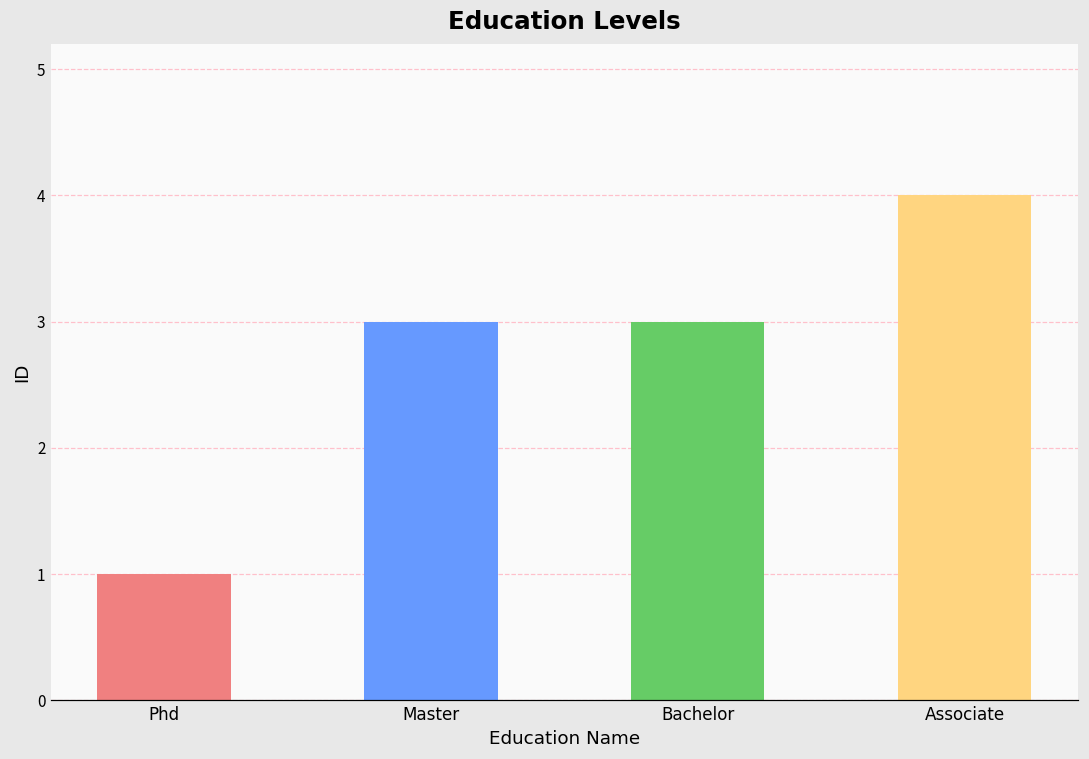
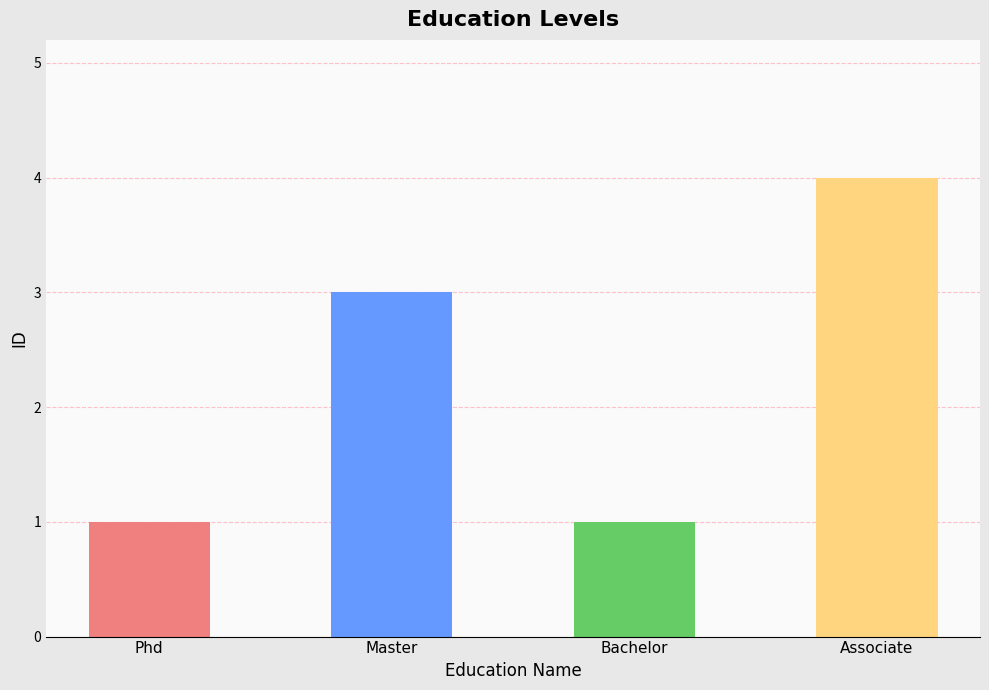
Bachelor: 3 -> 1
